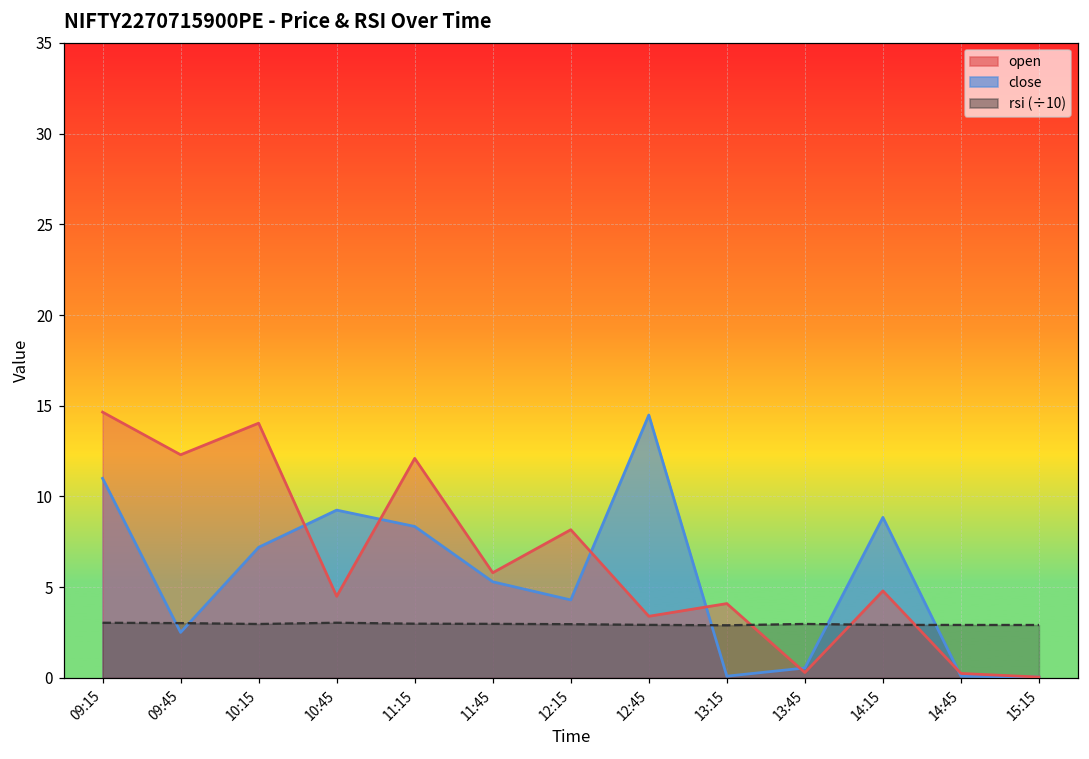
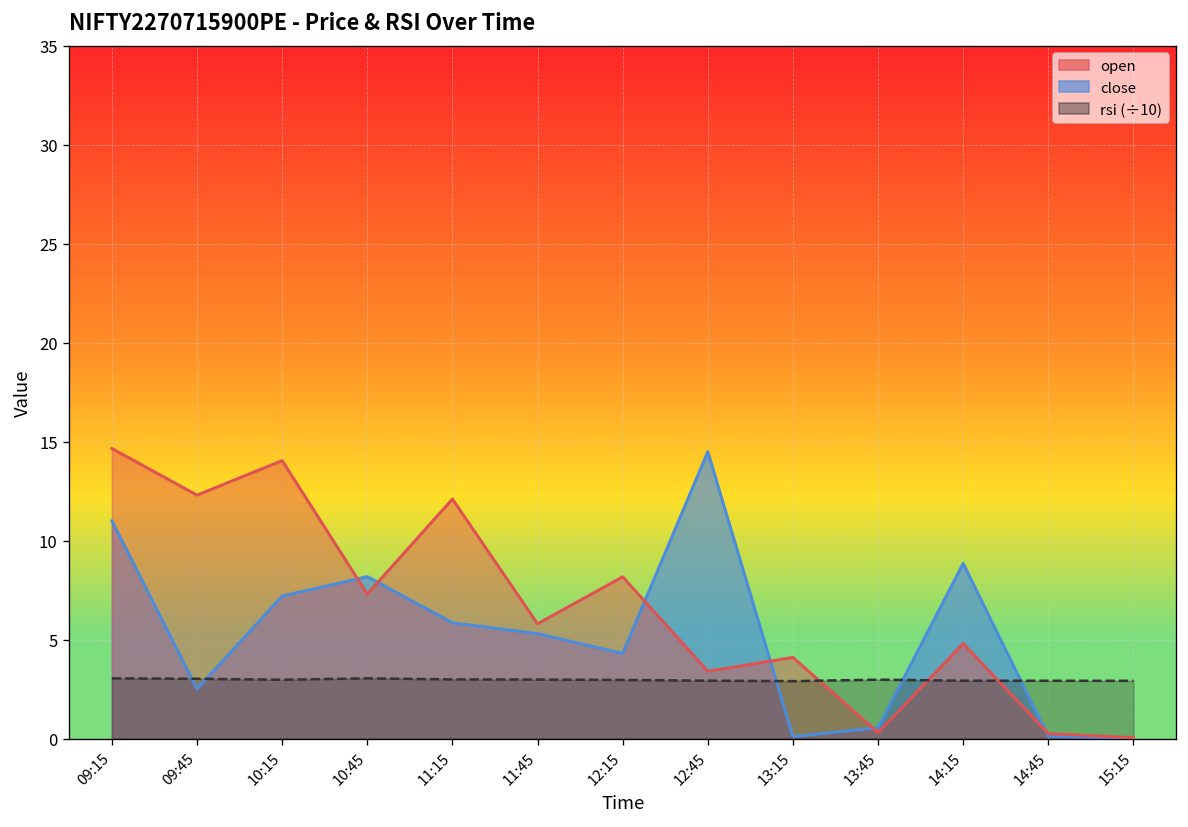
close, 10:45: 9.3 -> 8.2
open, 10:45: 4.5 -> 7.3
close, 11:15: 8.4 -> 5.9
